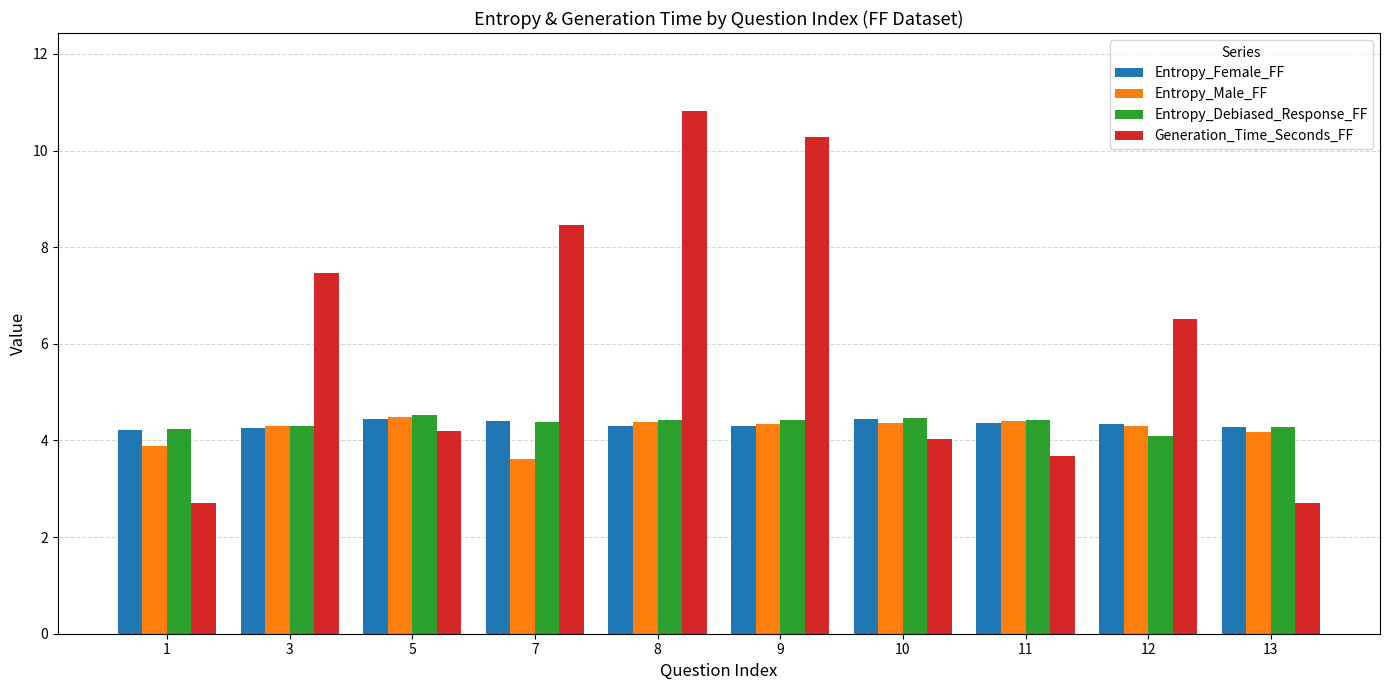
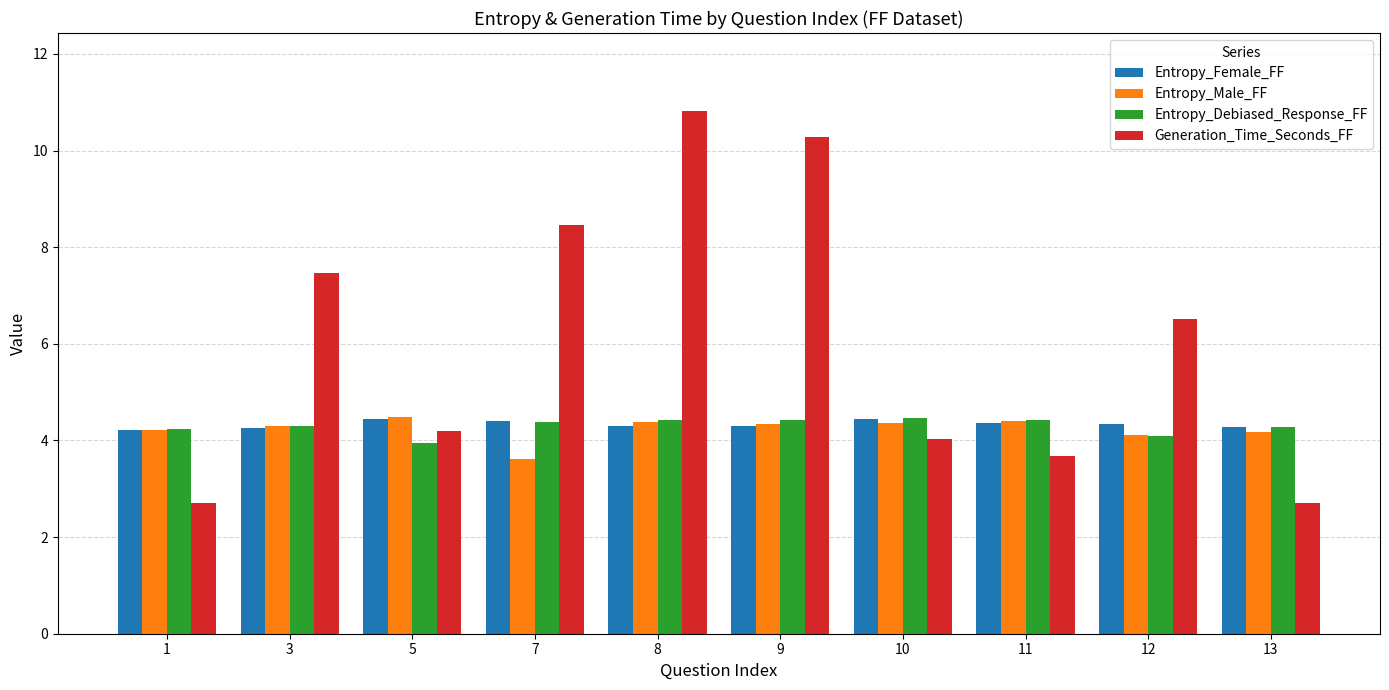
Entropy_Male_FF, 1: 3.9 -> 4.2
Entropy_Debiased_Response_FF, 5: 4.5 -> 3.9
Entropy_Male_FF, 12: 4.3 -> 4.1
